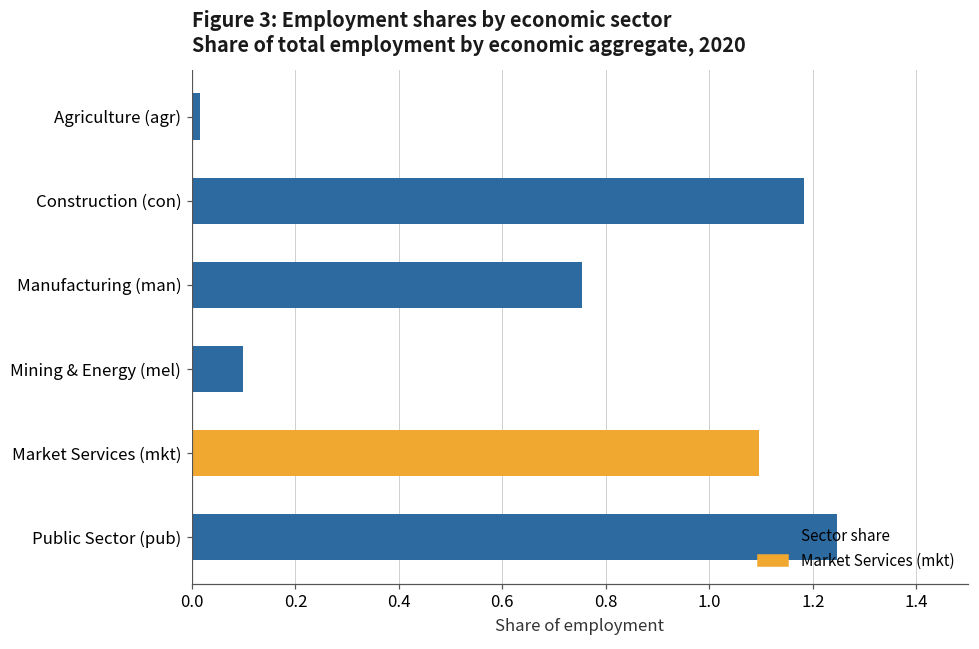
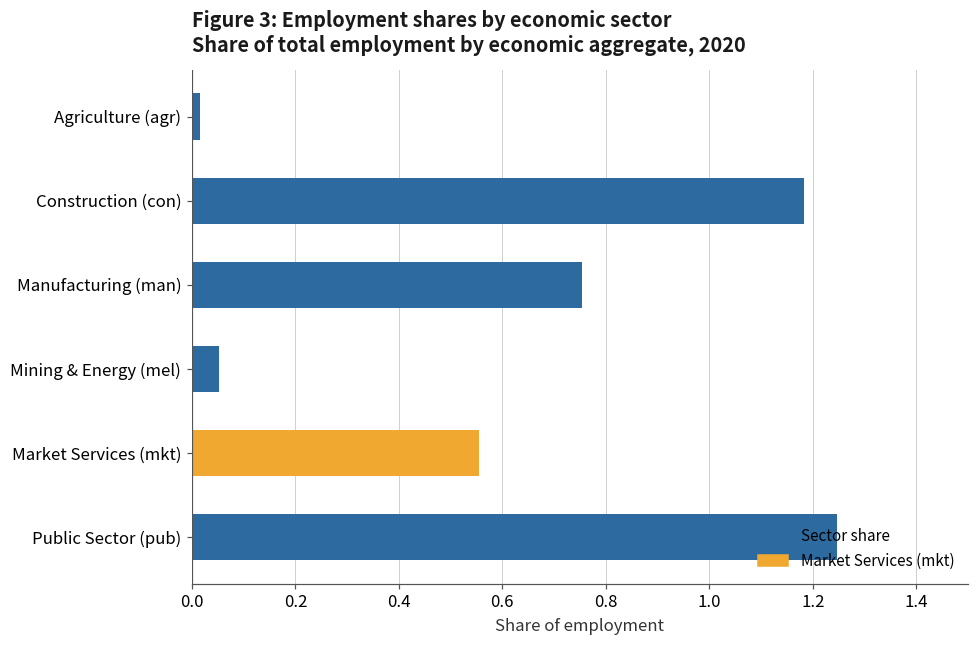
Mining & Energy (mel): 0.10 -> 0.05
Market Services (mkt): 1.10 -> 0.56
